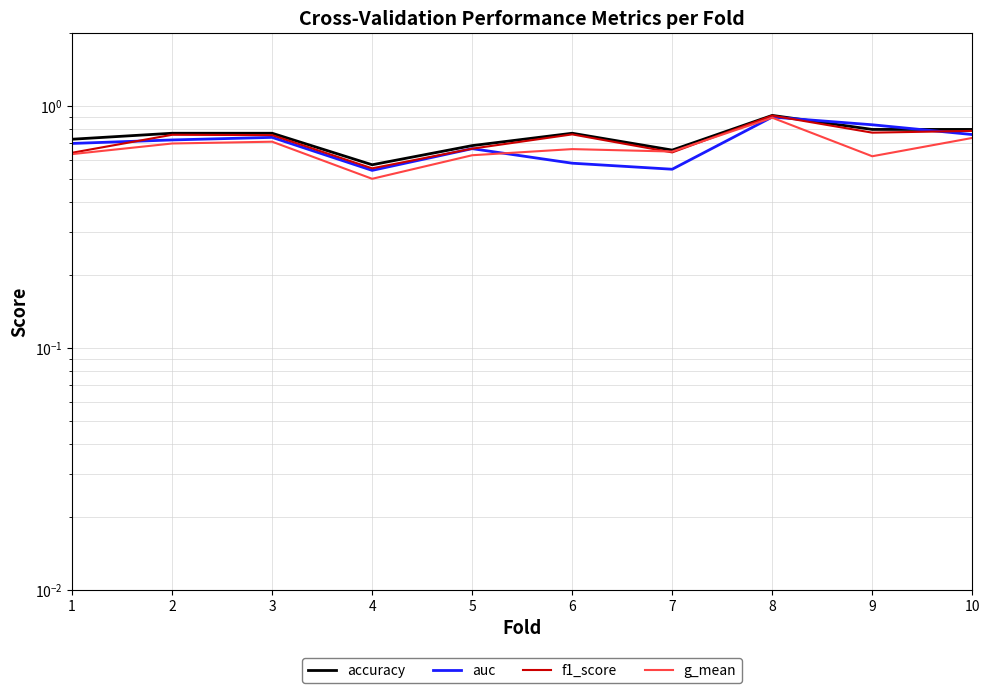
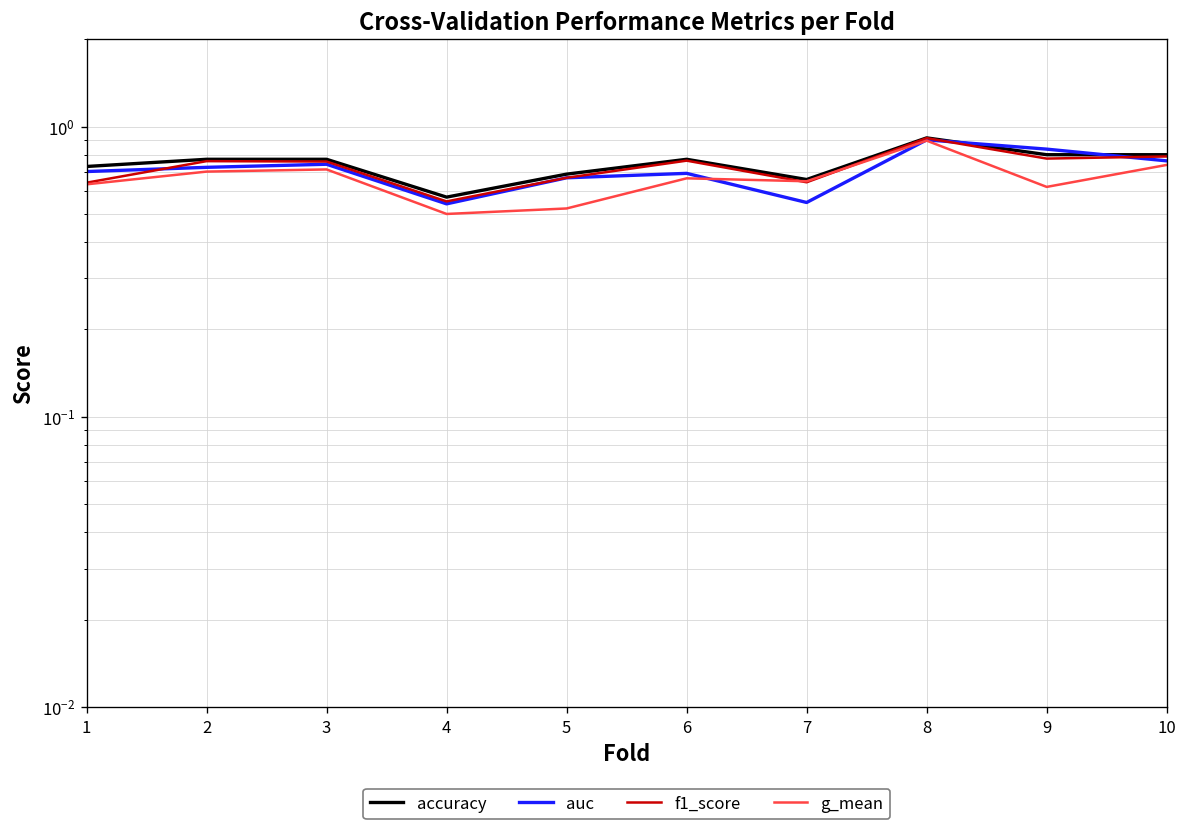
g_mean, 5: 0.63 -> 0.52
auc, 6: 0.58 -> 0.69
